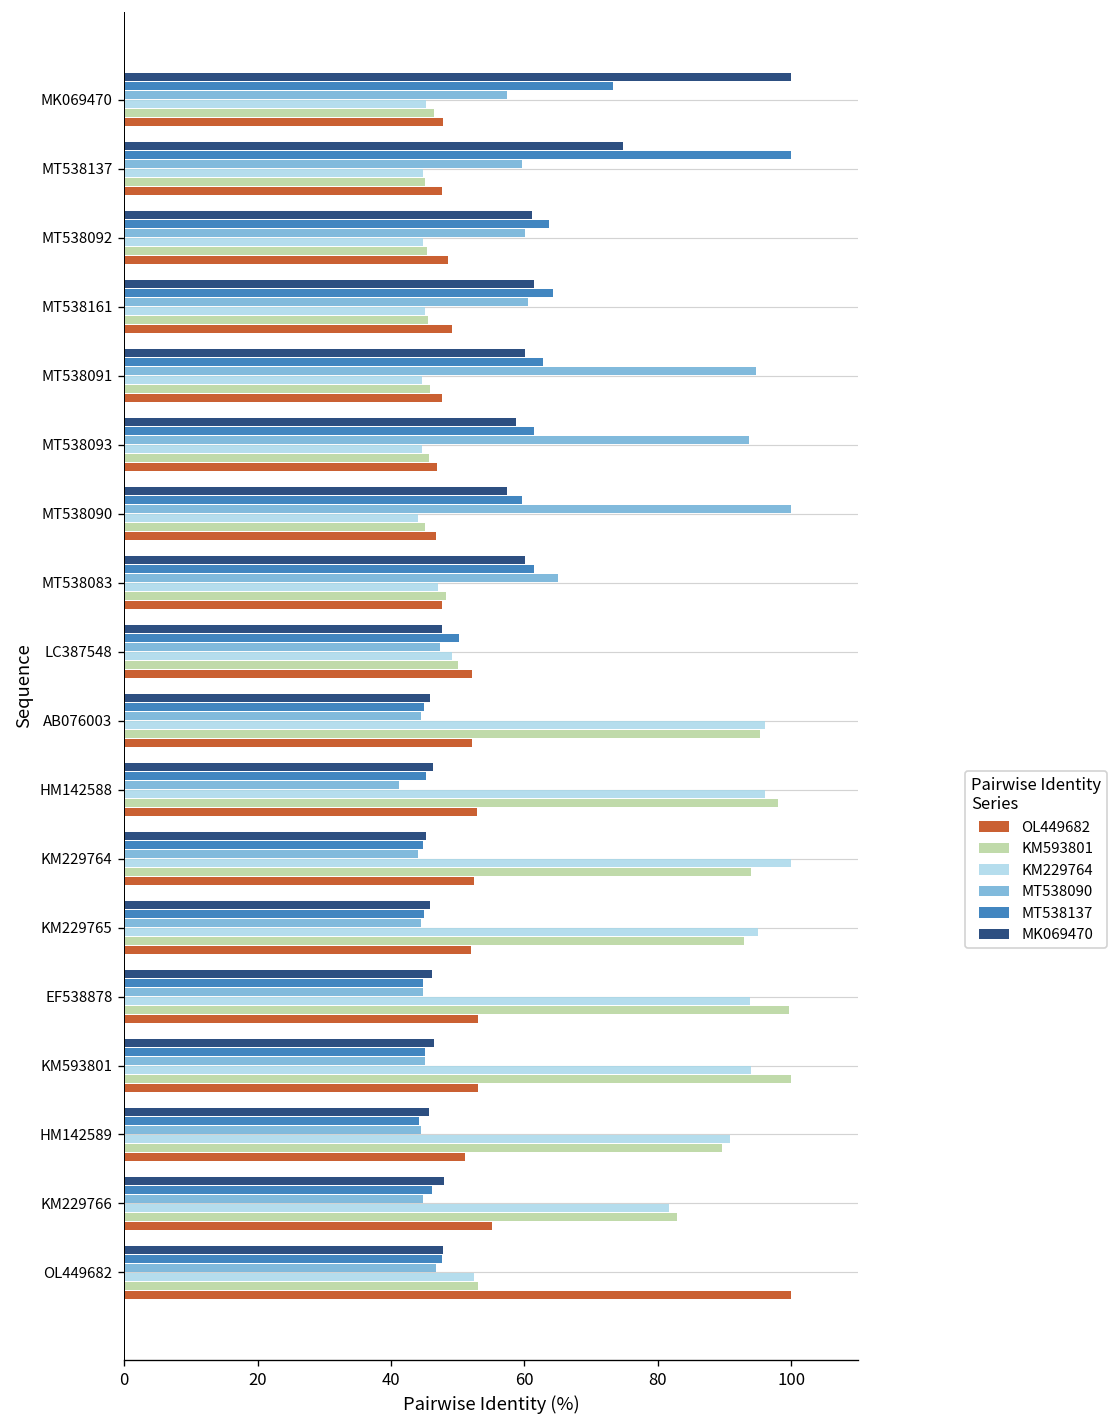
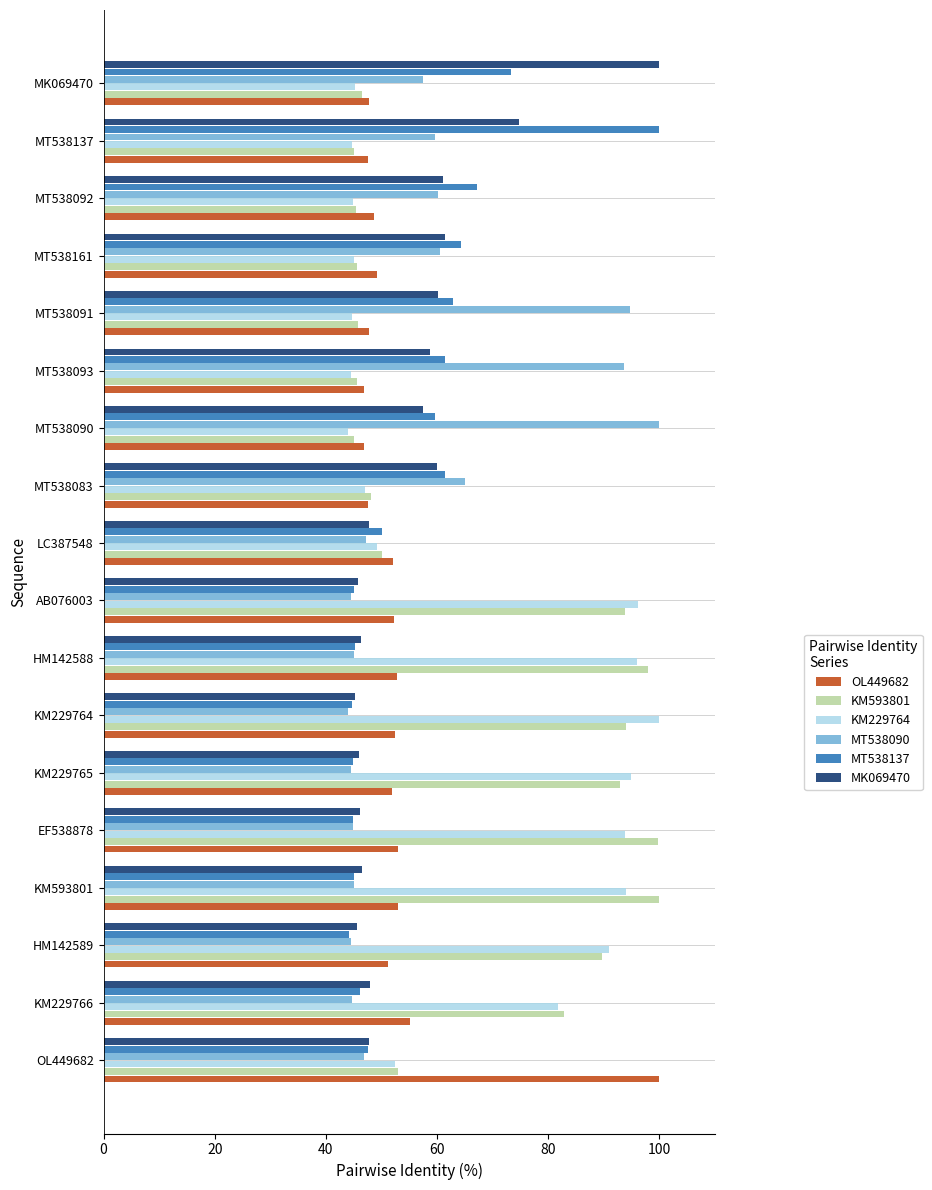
MT538137, MT538092: 64 -> 67
KM593801, AB076003: 95 -> 94
MT538090, HM142588: 41 -> 45
